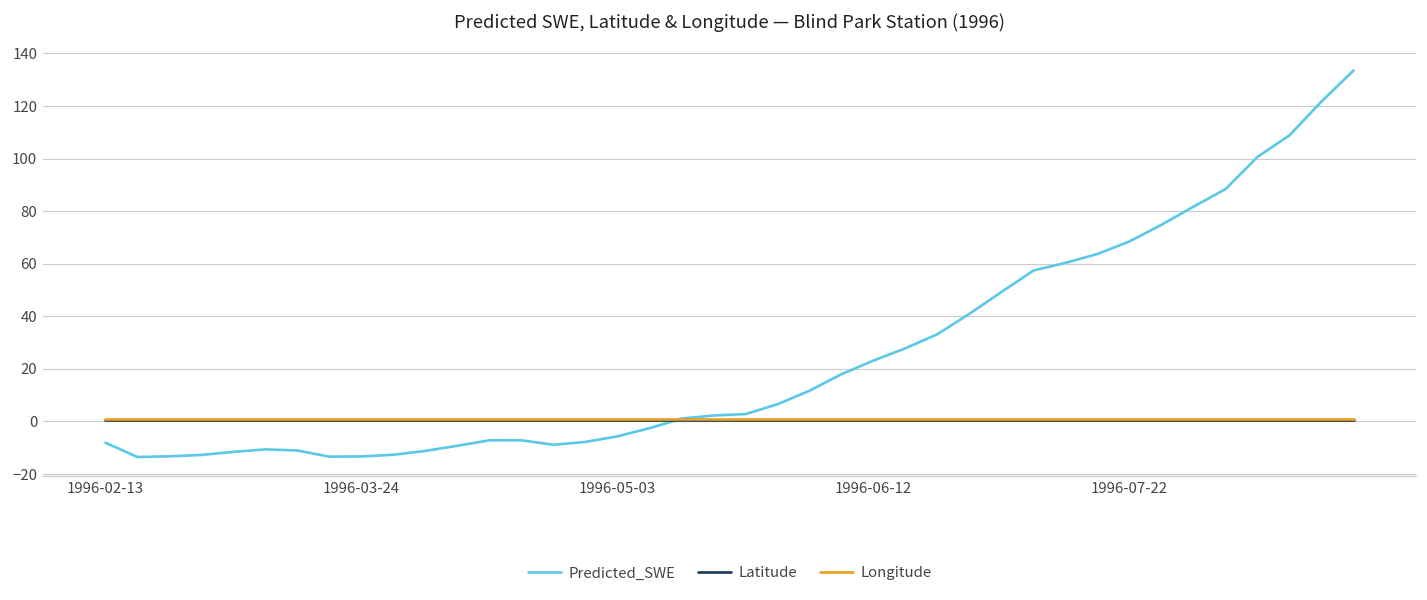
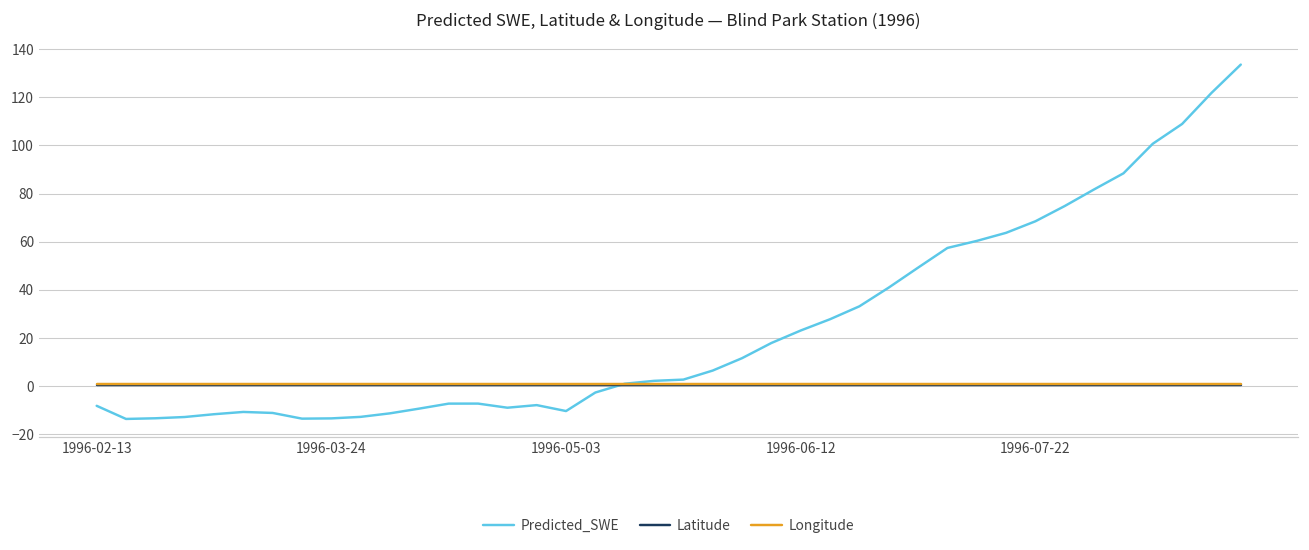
Predicted_SWE, 1996-05-03: -6 -> -10
